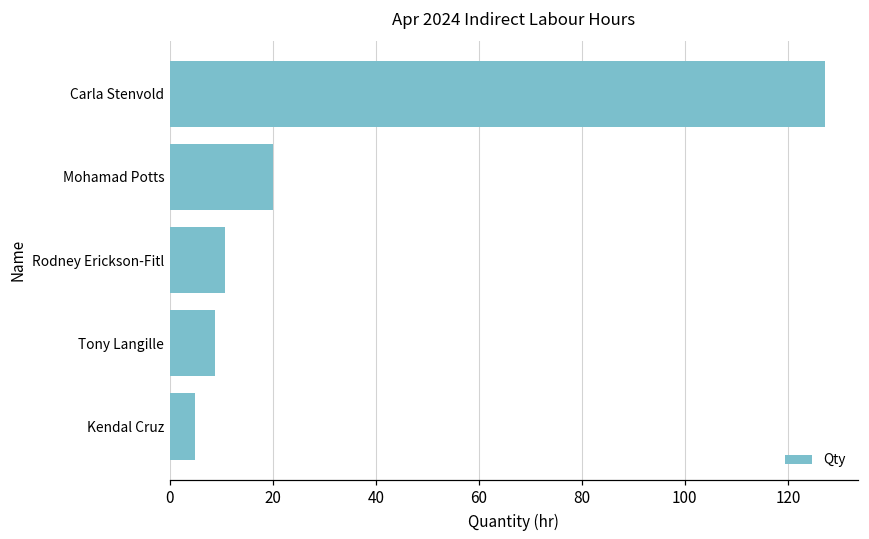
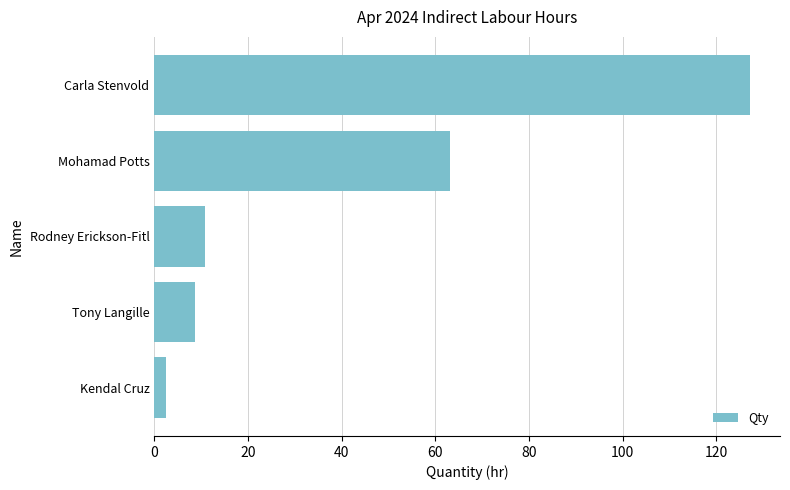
Mohamad Potts: 20 -> 63
Kendal Cruz: 5 -> 3
